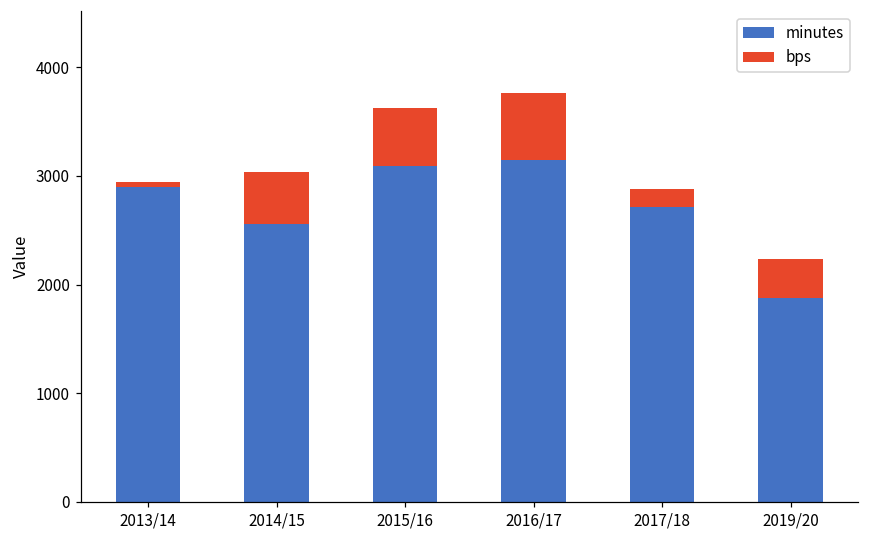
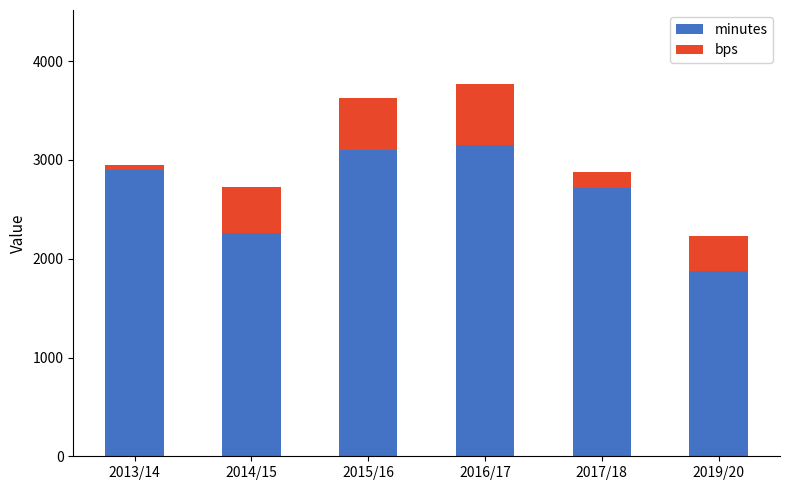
minutes, 2014/15: 2600 -> 2300
